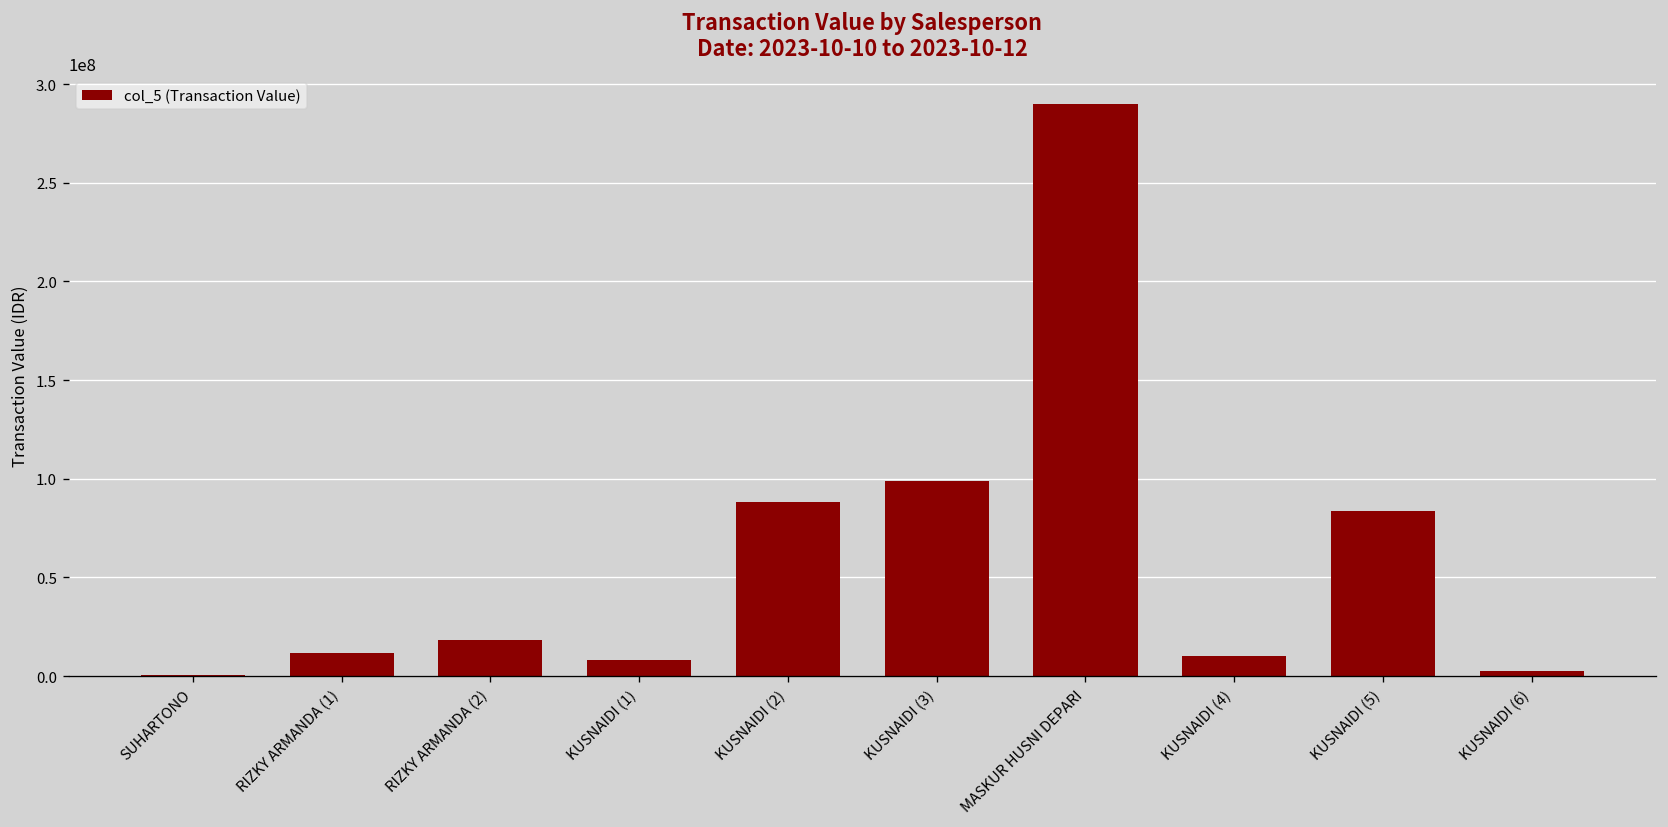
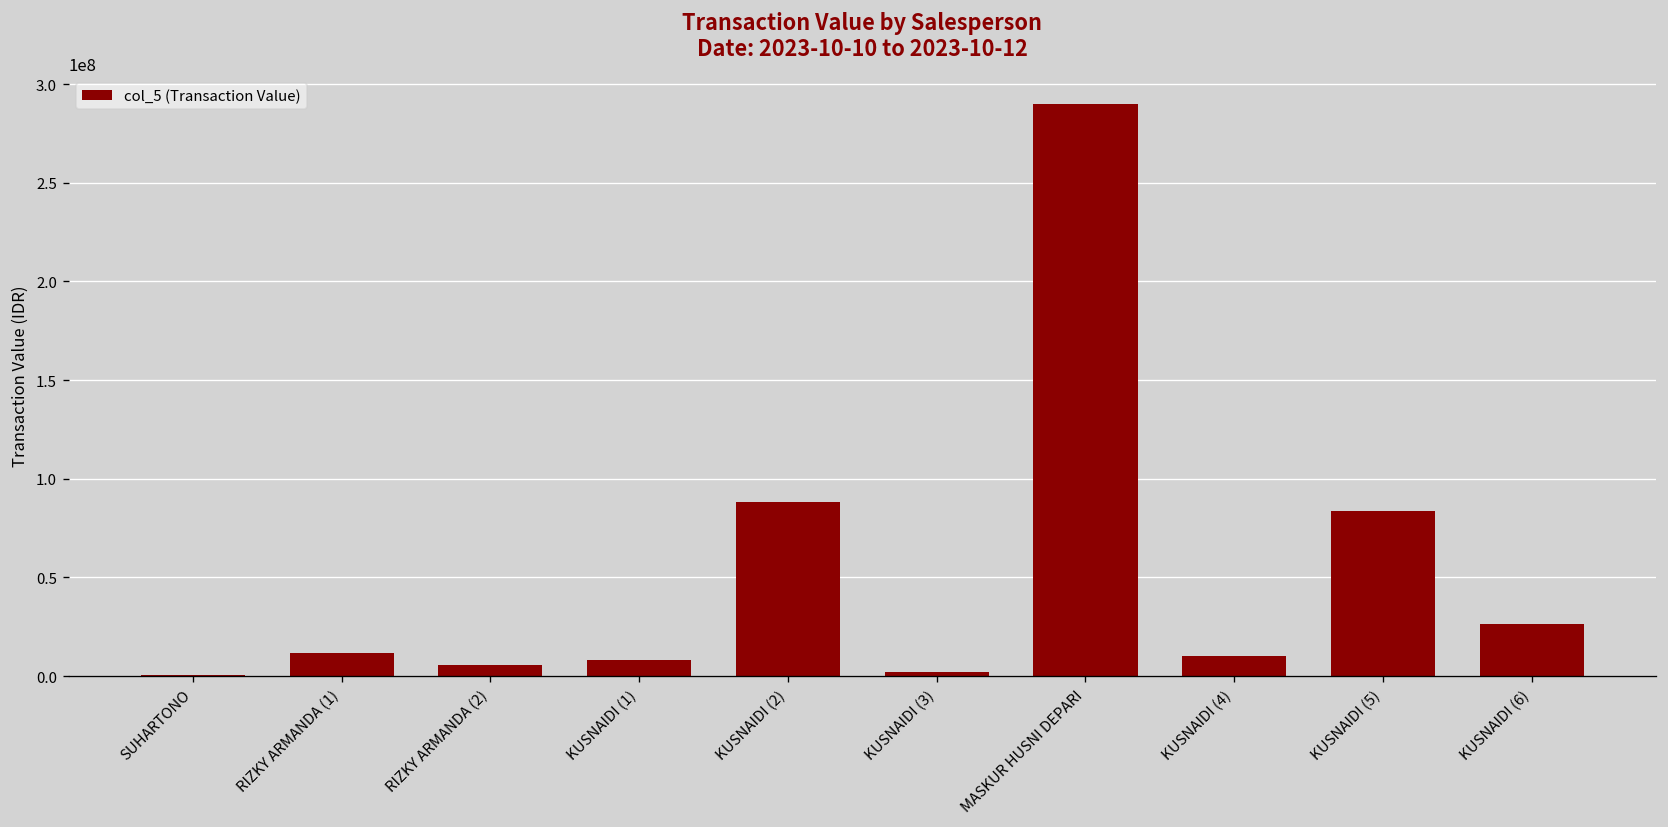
RIZKY ARMANDA (2): 18000000 -> 6000000
KUSNAIDI (3): 99000000 -> 2000000
KUSNAIDI (6): 2000000 -> 26000000
